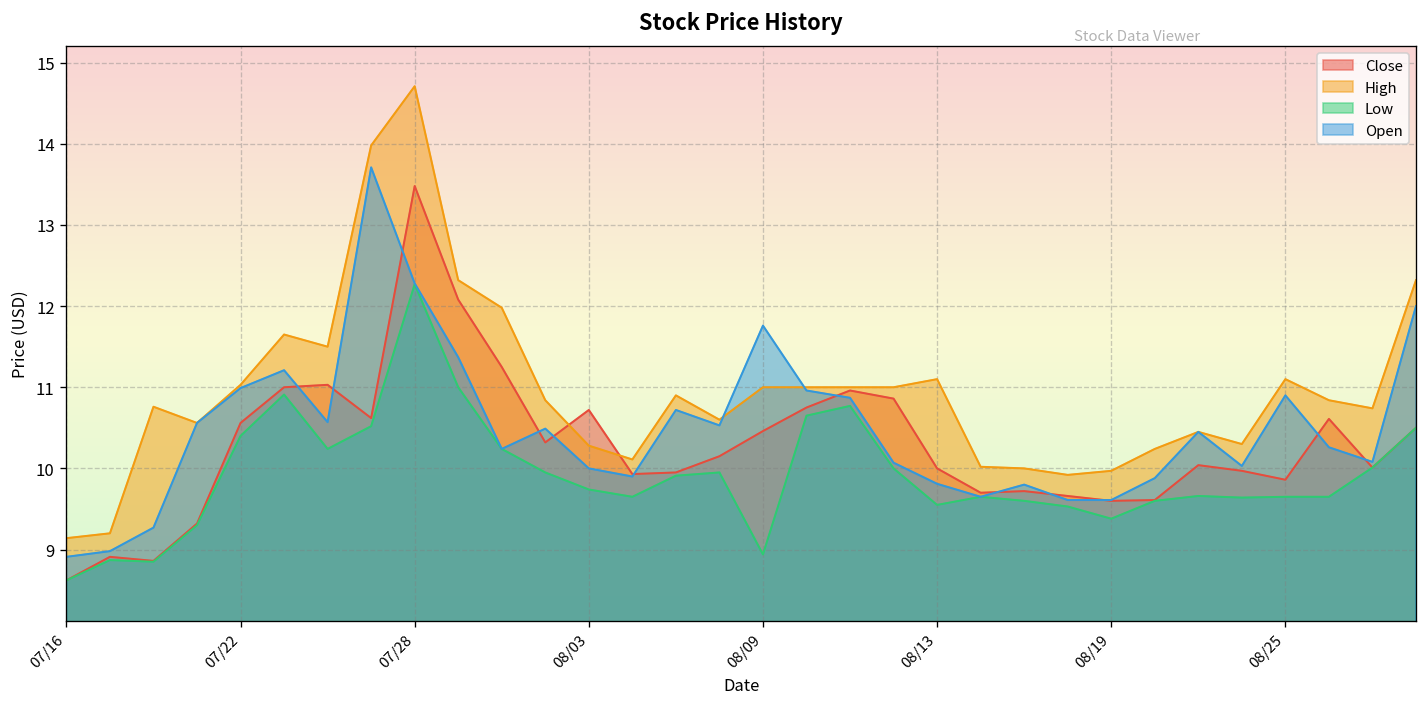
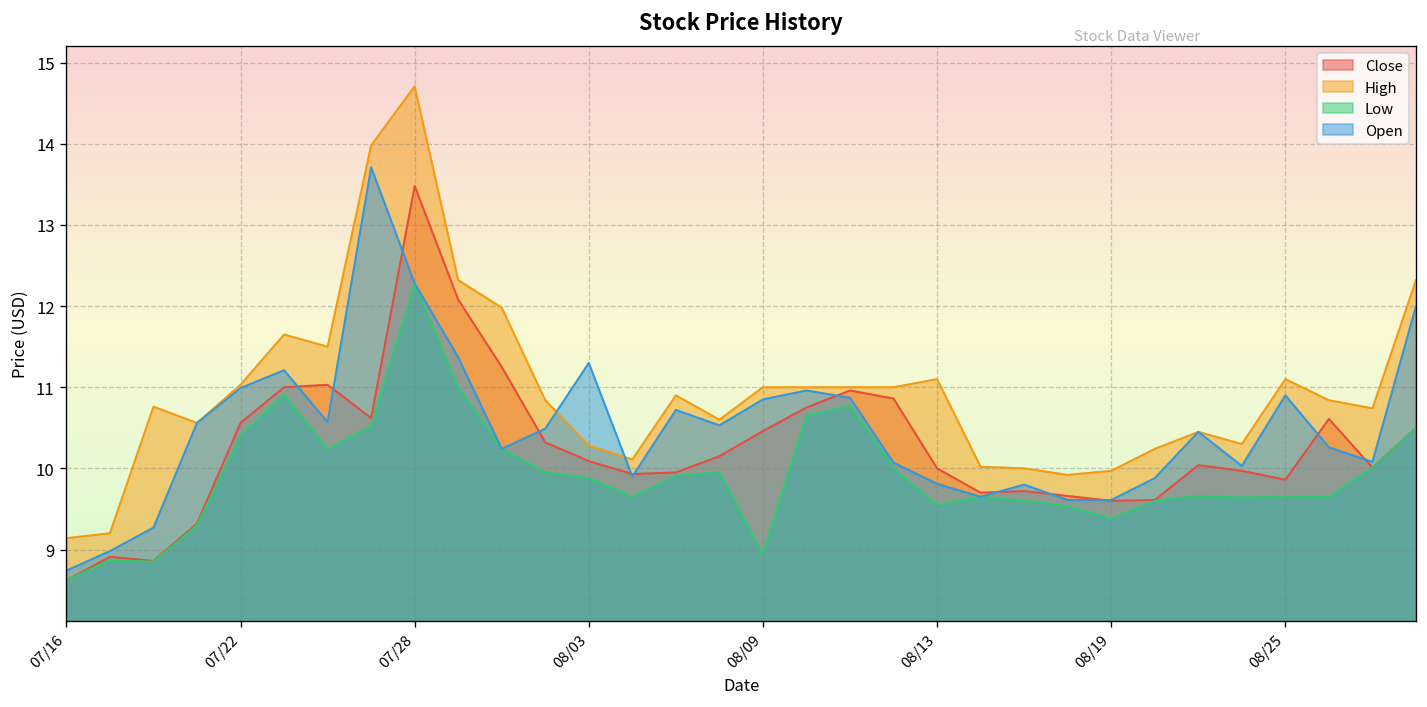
Open, 07/16: 8.9 -> 8.7
Close, 08/03: 10.7 -> 10.1
Low, 08/03: 9.7 -> 9.9
Open, 08/03: 10.0 -> 11.3
Open, 08/09: 11.8 -> 10.9
